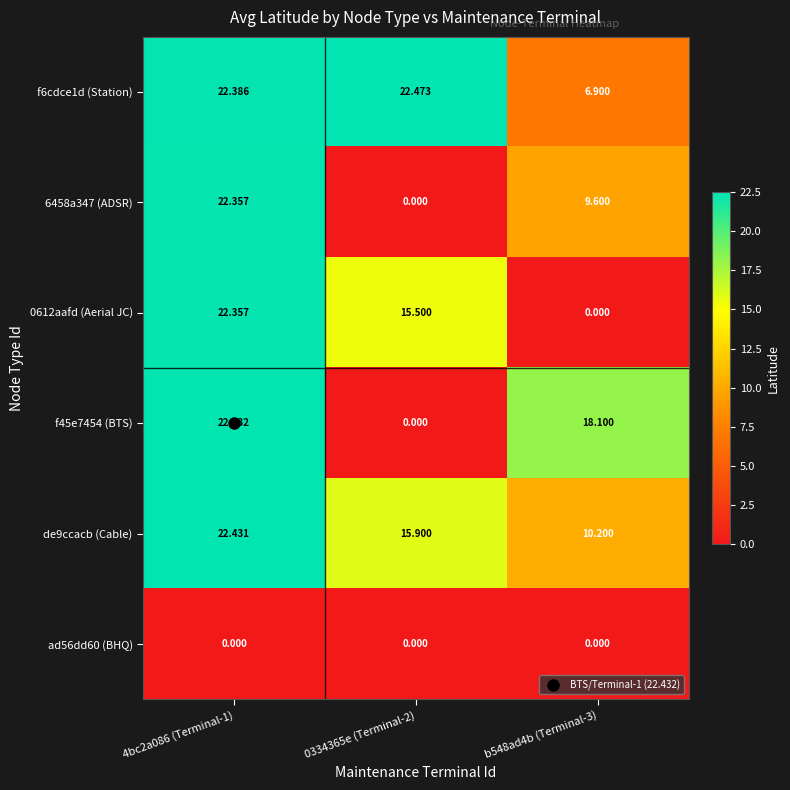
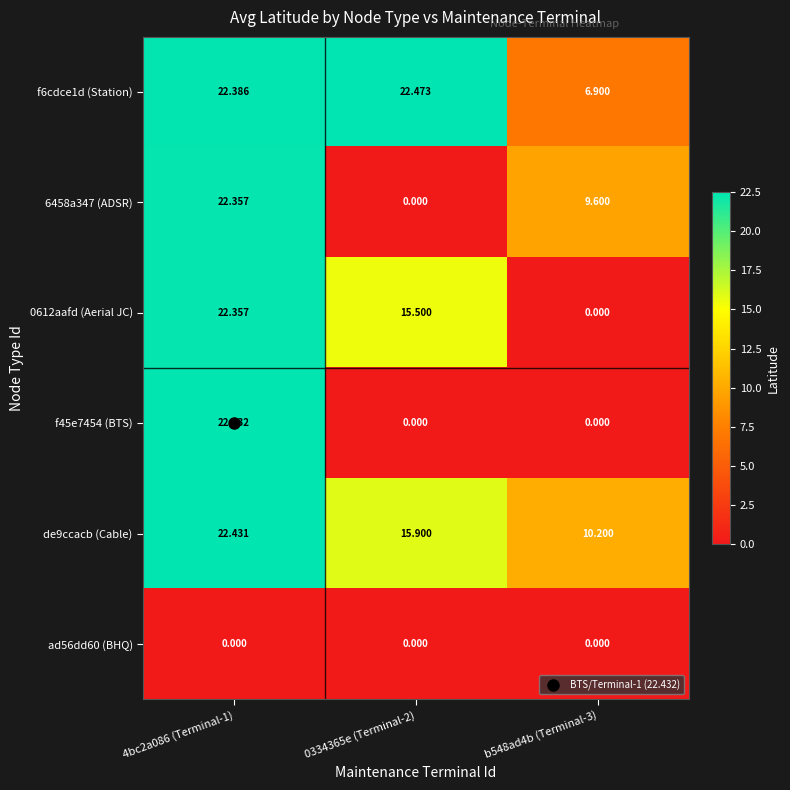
f45e7454 (BTS), b548ad4b (Terminal-3): 18.100 -> 0.000
